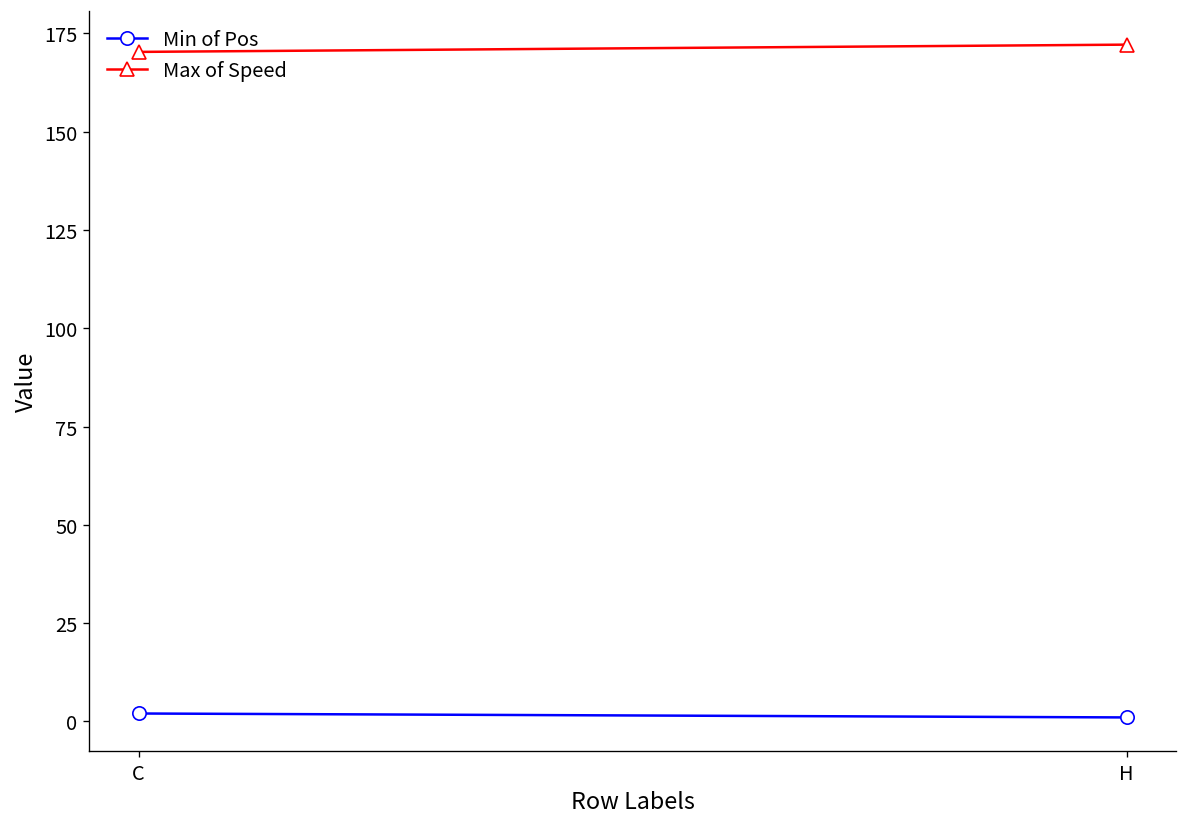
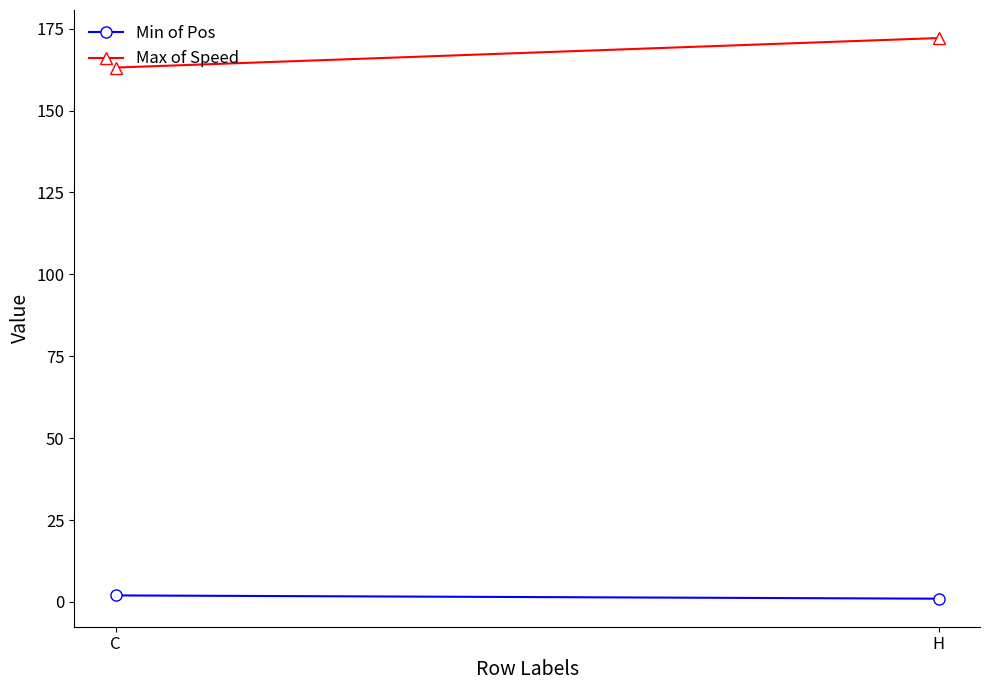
Max of Speed, C: 170 -> 163
